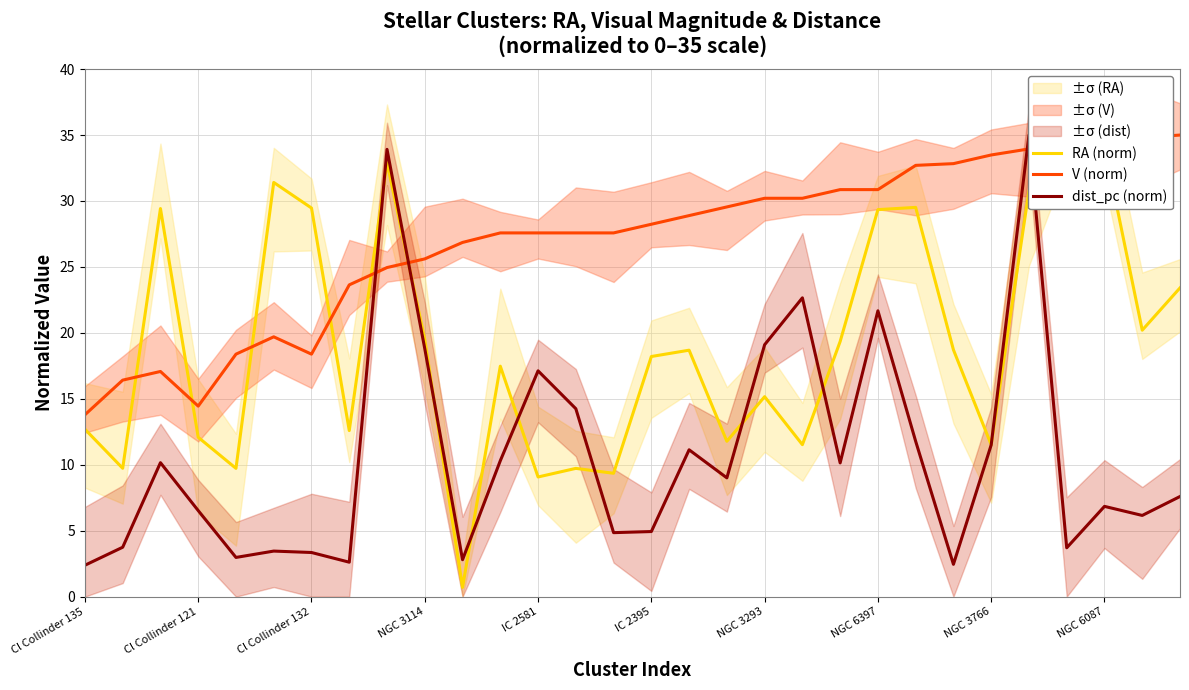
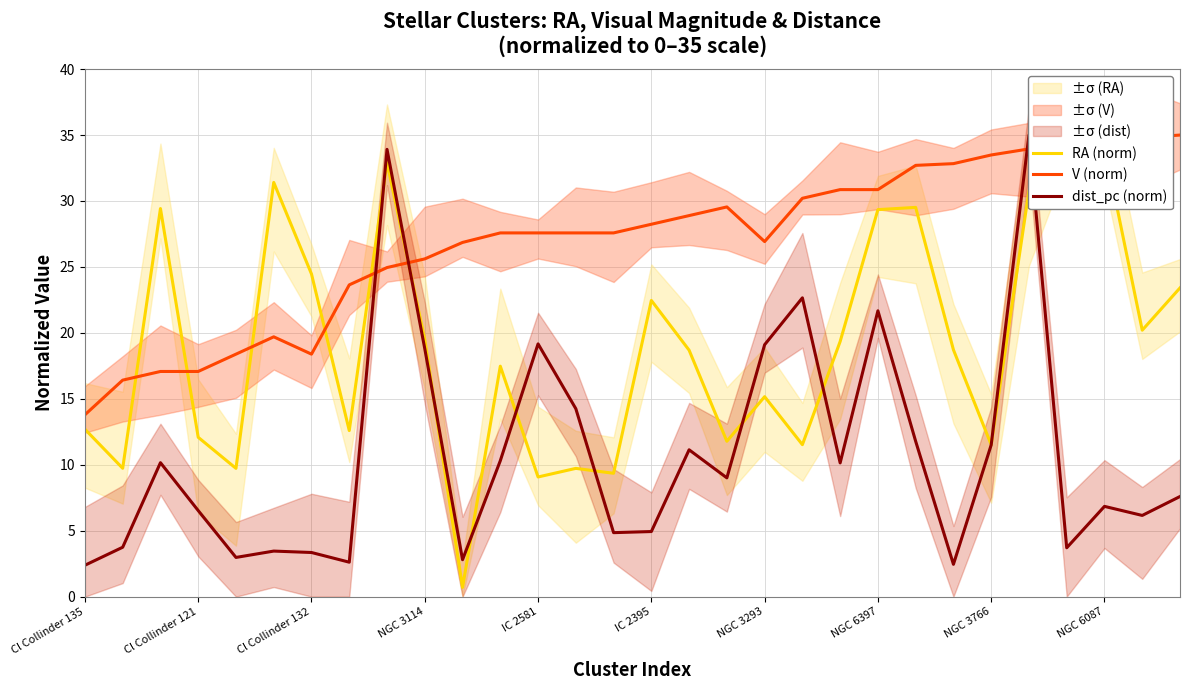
V (norm), Cl Collinder 121: 14.4 -> 17.1
RA (norm), Cl Collinder 132: 29.5 -> 24.5
dist_pc (norm), IC 2581: 17.1 -> 19.2
RA (norm), IC 2395: 18.2 -> 22.5
V (norm), NGC 3293: 30.2 -> 26.9
